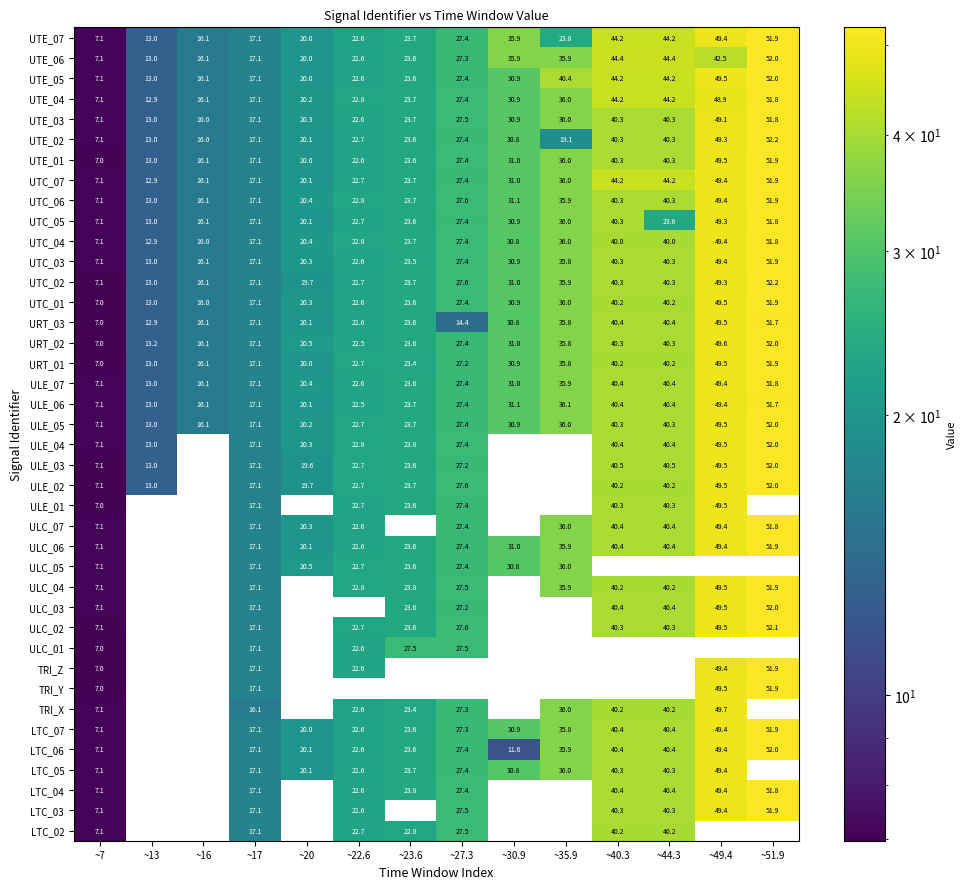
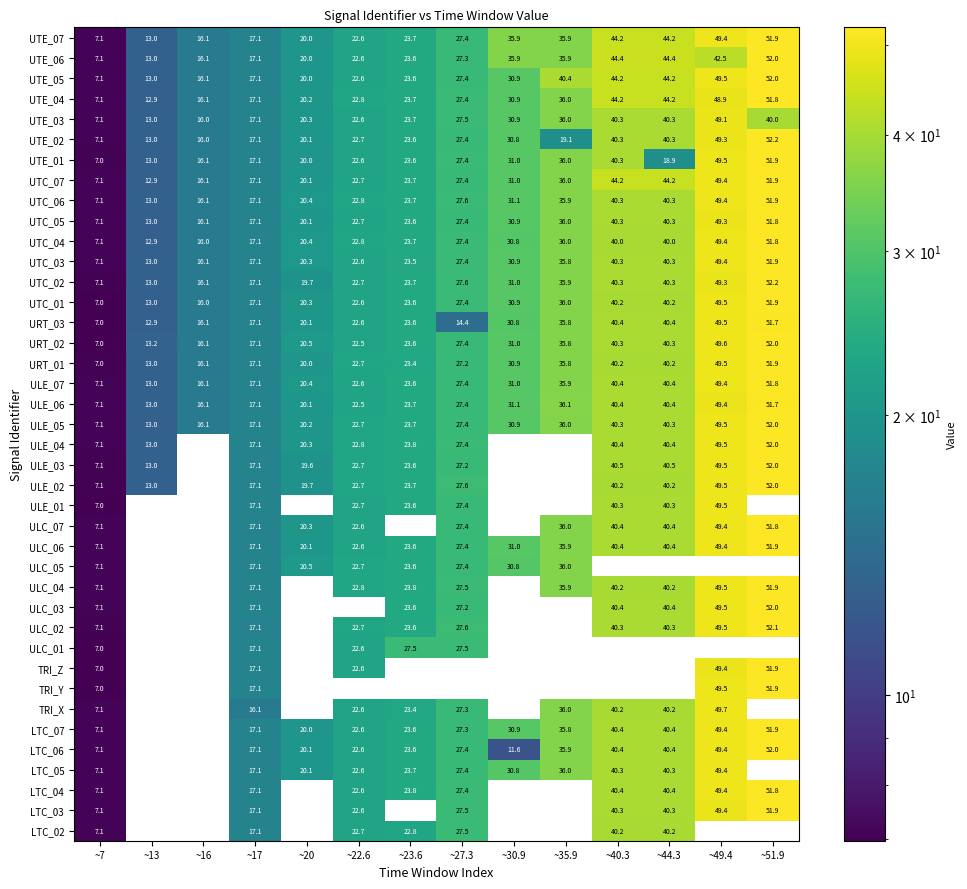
UTE_07, ~35.9: 23.8 -> 35.9
UTE_03, ~51.9: 51.8 -> 40.0
UTE_01, ~44.3: 40.3 -> 18.9
UTC_05, ~44.3: 23.6 -> 40.3
